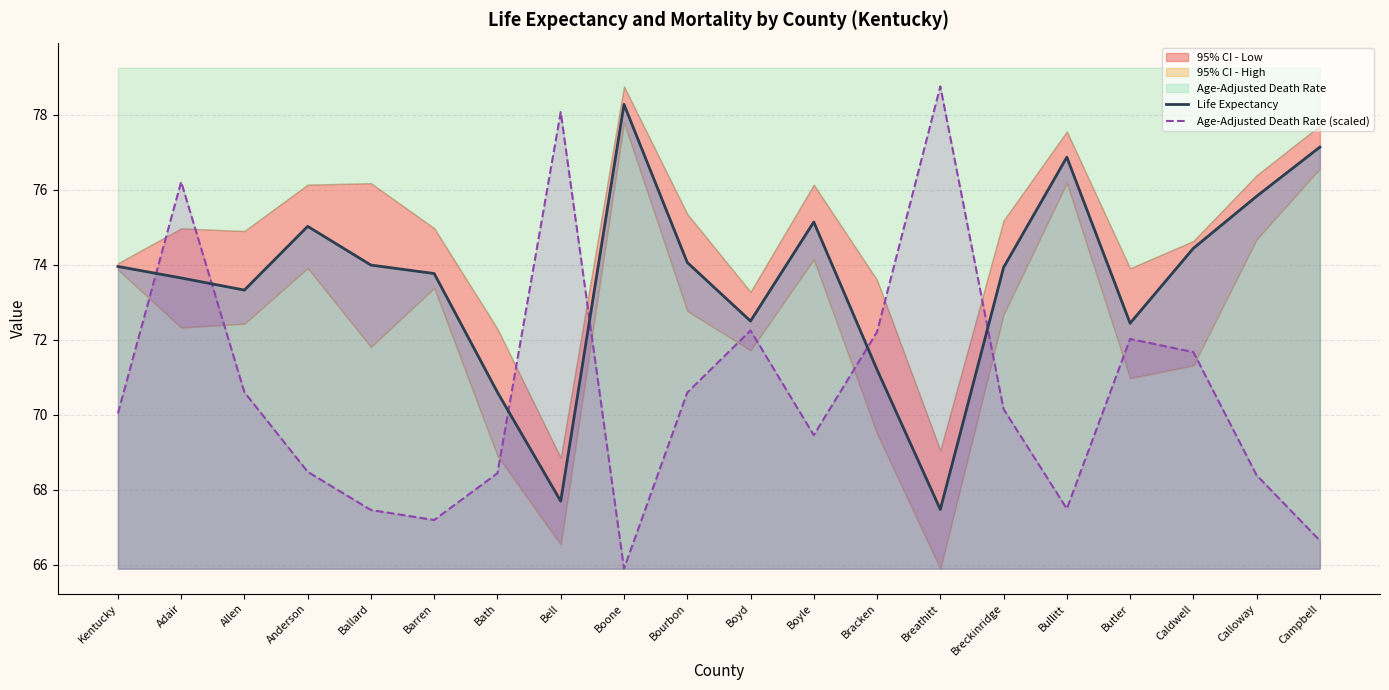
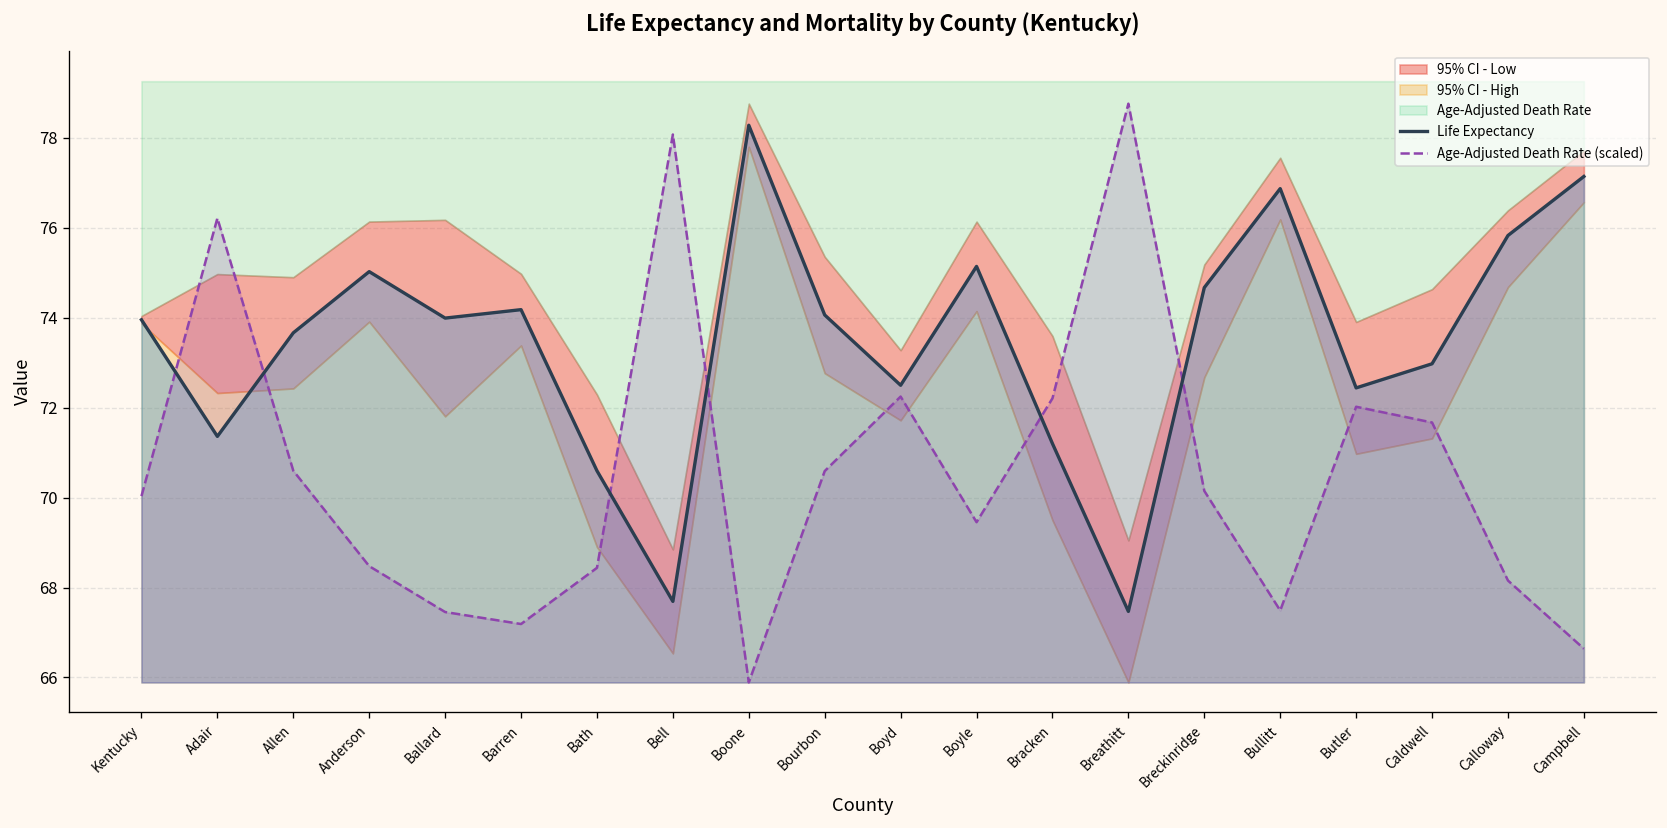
Life Expectancy, Adair: 73.6 -> 71.4
Life Expectancy, Allen: 73.3 -> 73.7
Life Expectancy, Barren: 73.8 -> 74.2
Life Expectancy, Breckinridge: 73.9 -> 74.7
Life Expectancy, Caldwell: 74.4 -> 73.0
Age-Adjusted Death Rate (scaled), Calloway: 68.4 -> 68.2
